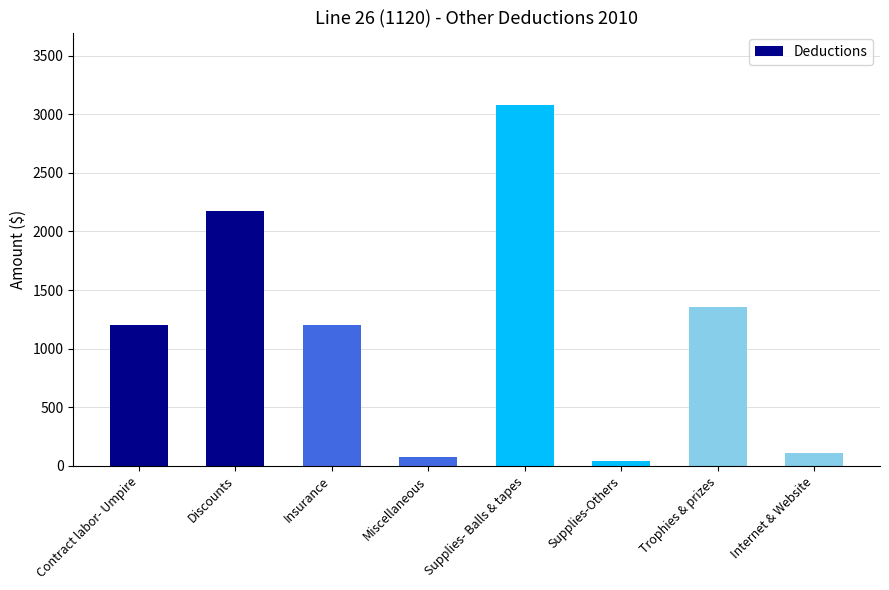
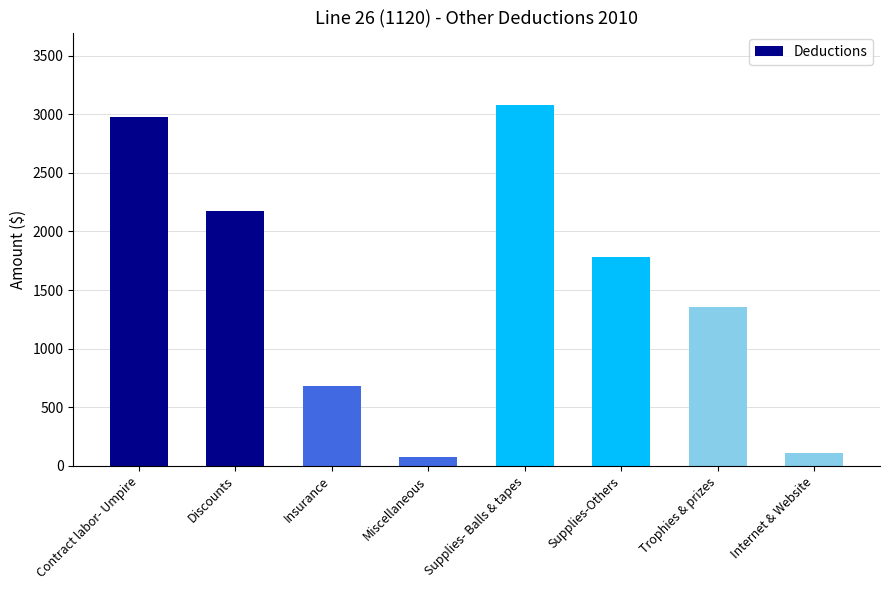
Contract labor- Umpire: 1200 -> 2980
Insurance: 1200 -> 680
Supplies-Others: 40 -> 1780
